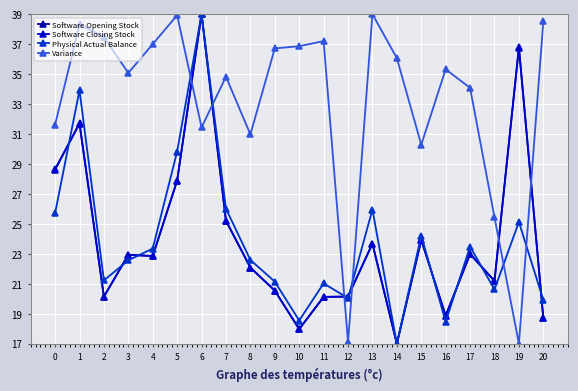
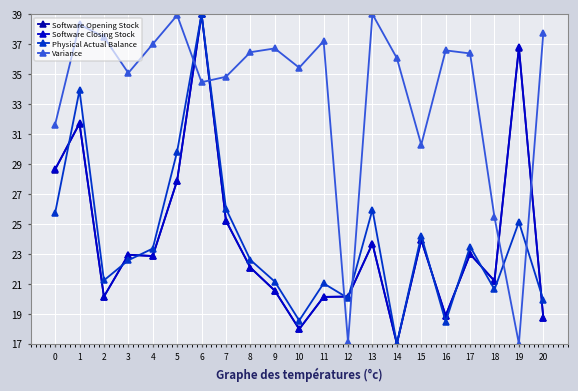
Variance, 6: 31.4 -> 34.5
Variance, 8: 31.0 -> 36.5
Variance, 10: 36.9 -> 35.4
Variance, 16: 35.3 -> 36.6
Variance, 17: 34.1 -> 36.4
Variance, 20: 38.5 -> 37.7
